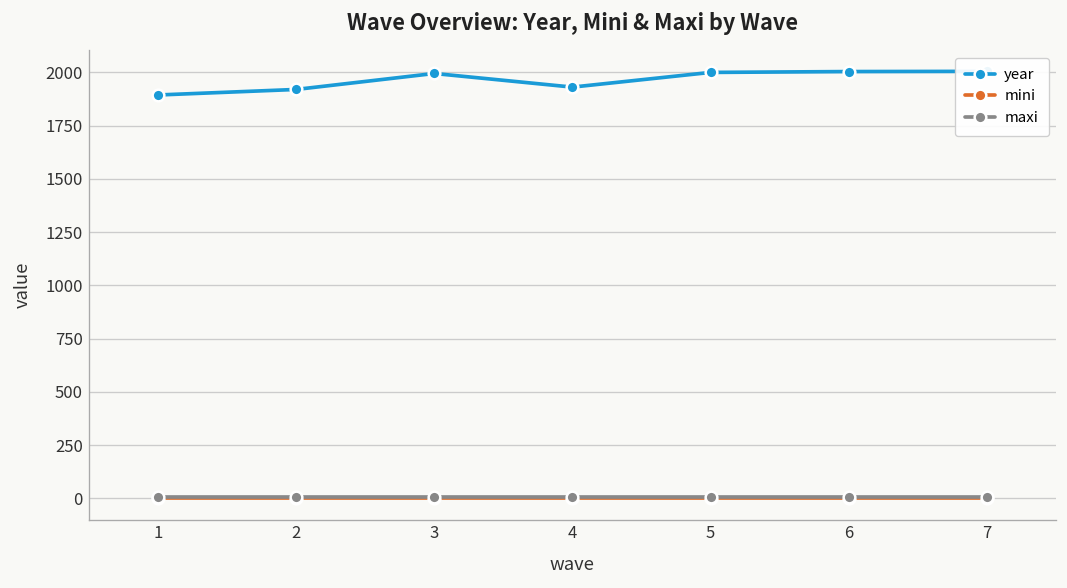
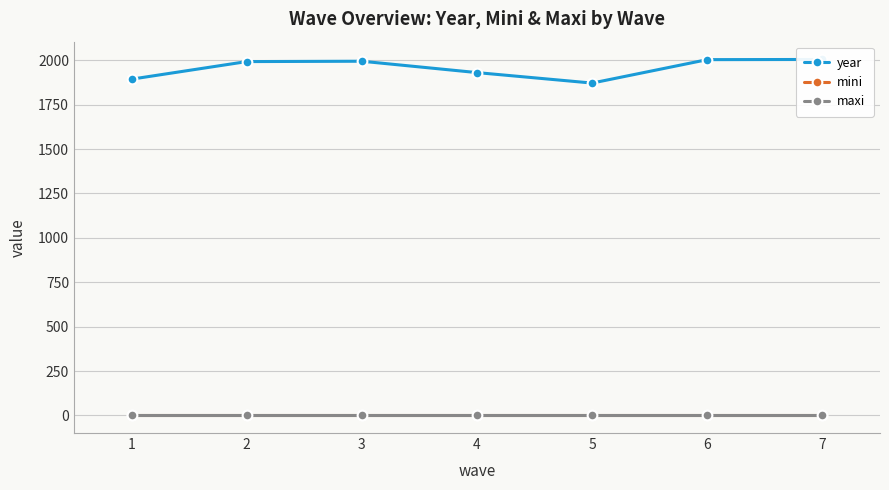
year, 2: 1920 -> 1990
year, 5: 2000 -> 1870
